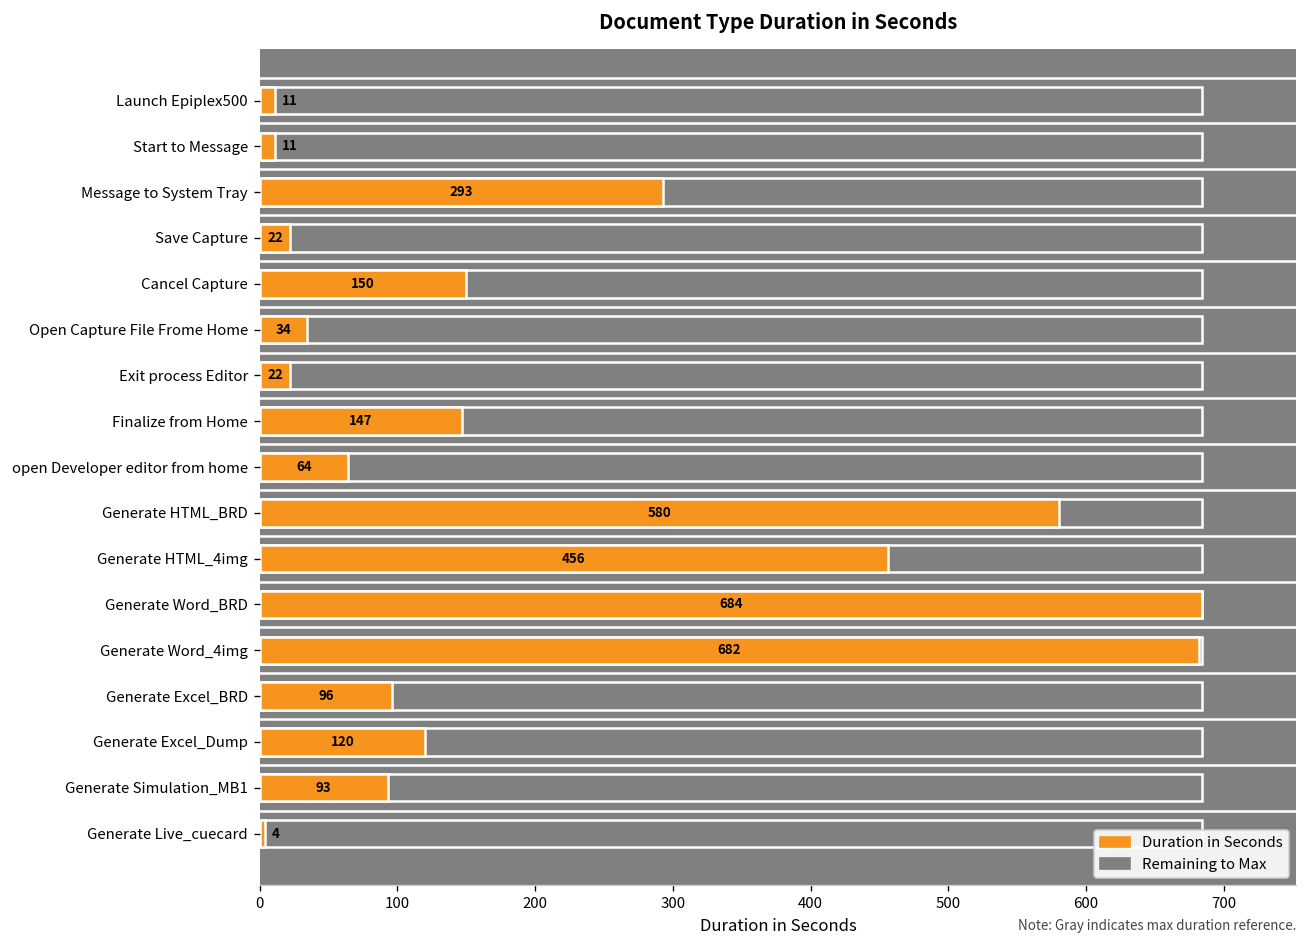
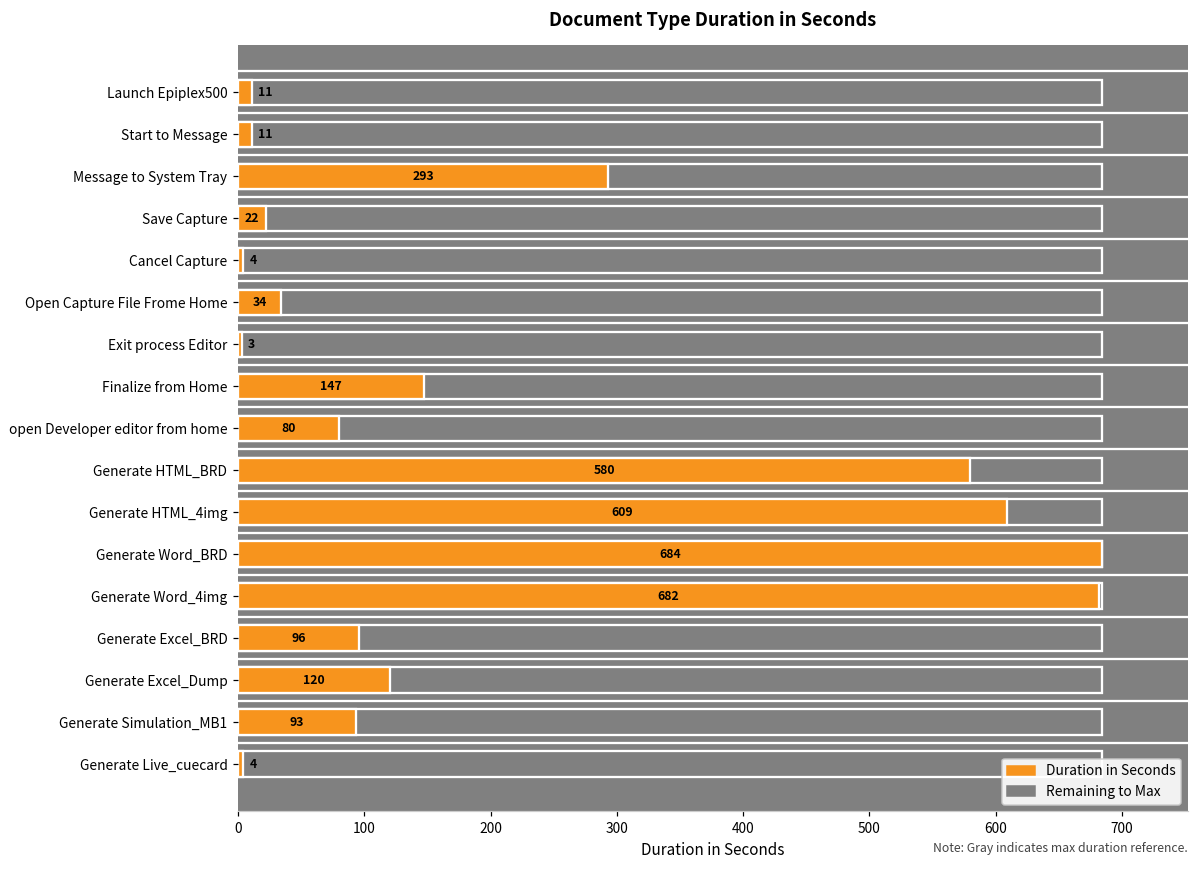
Duration in Seconds, Cancel Capture: 150 -> 4
Duration in Seconds, Exit process Editor: 22 -> 3
Duration in Seconds, open Developer editor from home: 64 -> 80
Duration in Seconds, Generate HTML_4img: 456 -> 609
